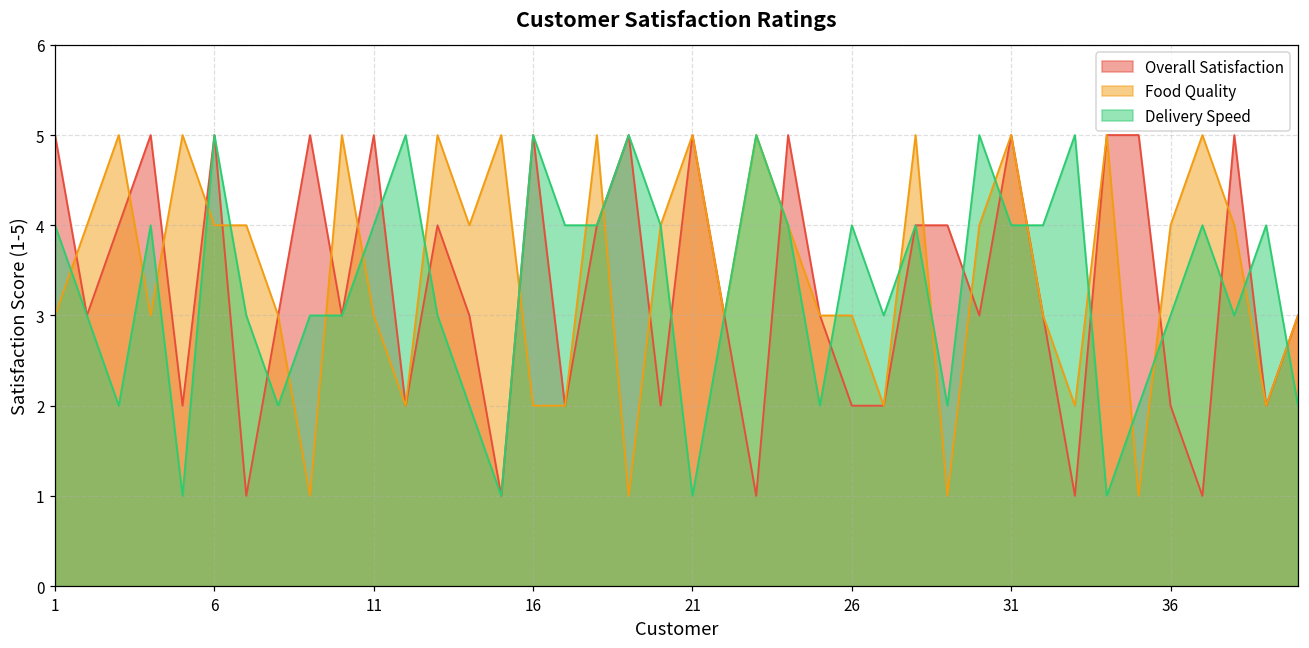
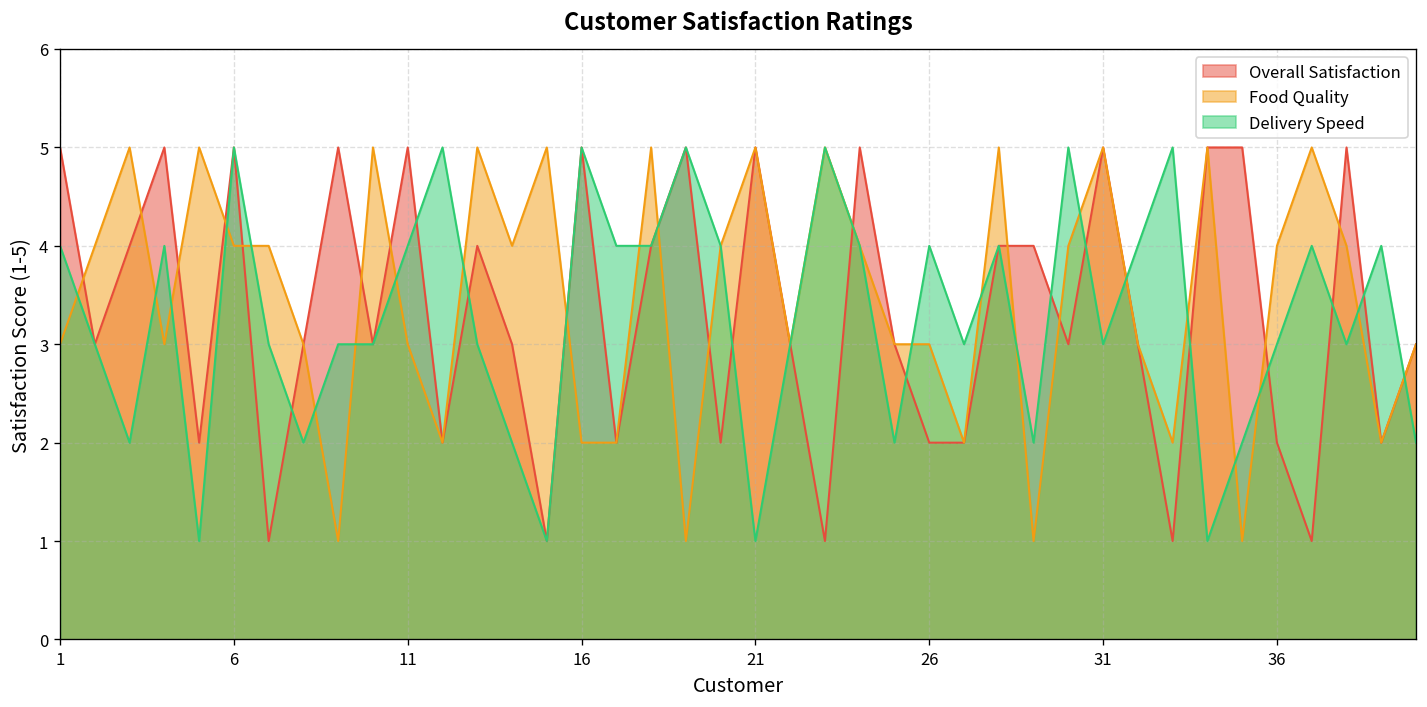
Delivery Speed, 31: 4 -> 3
